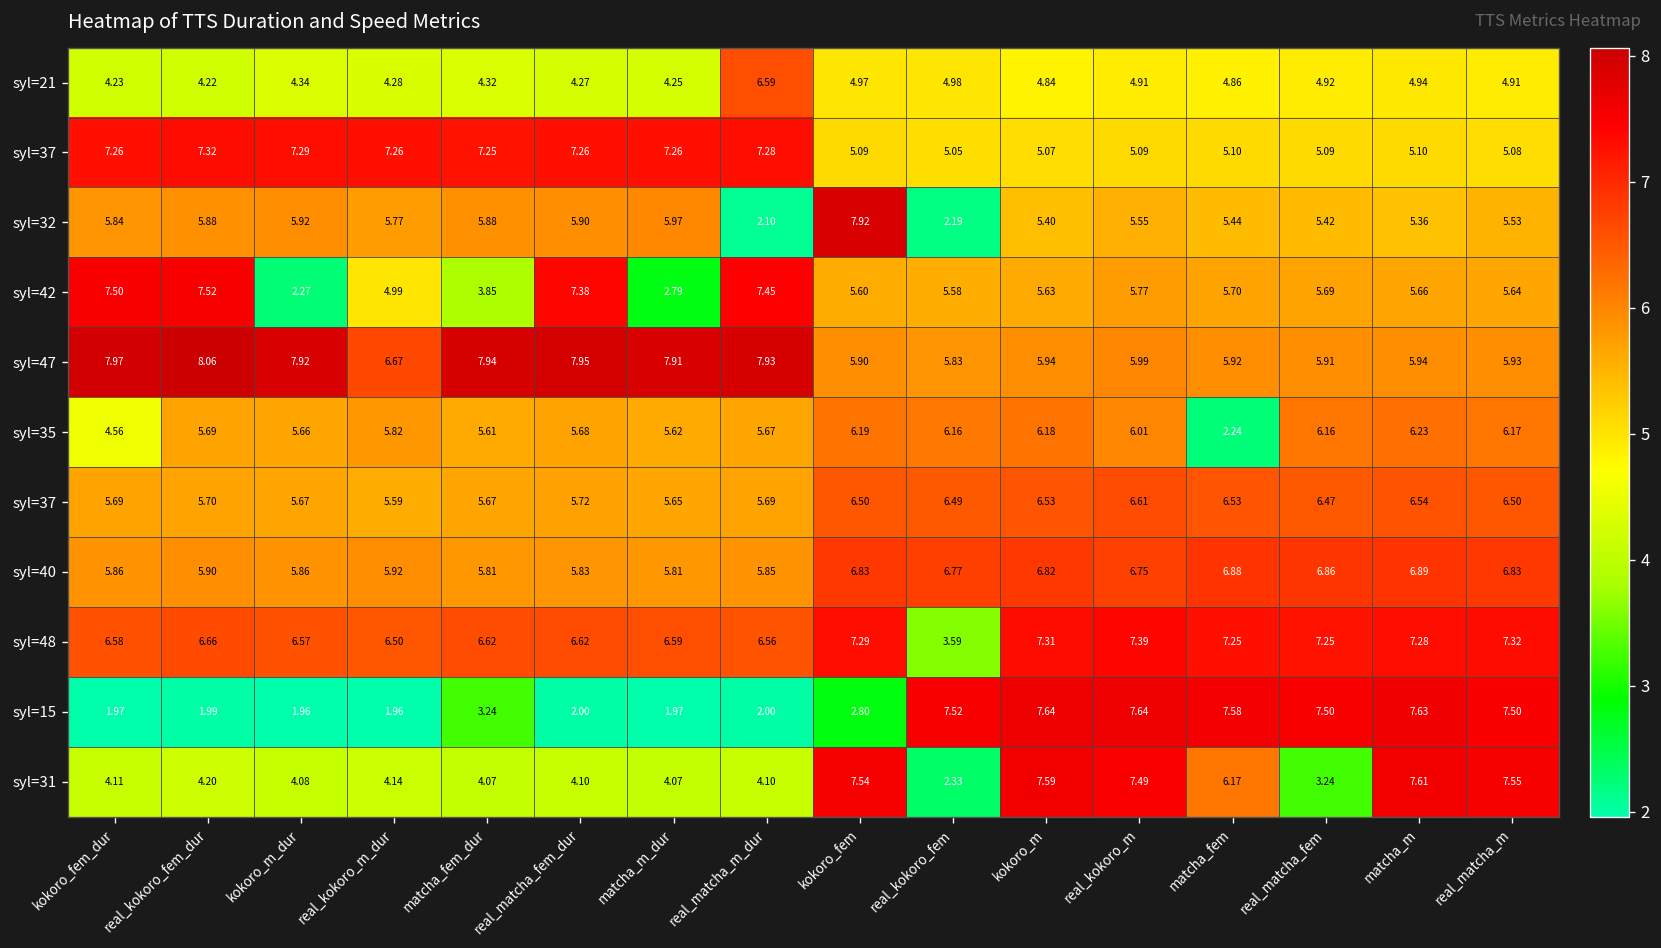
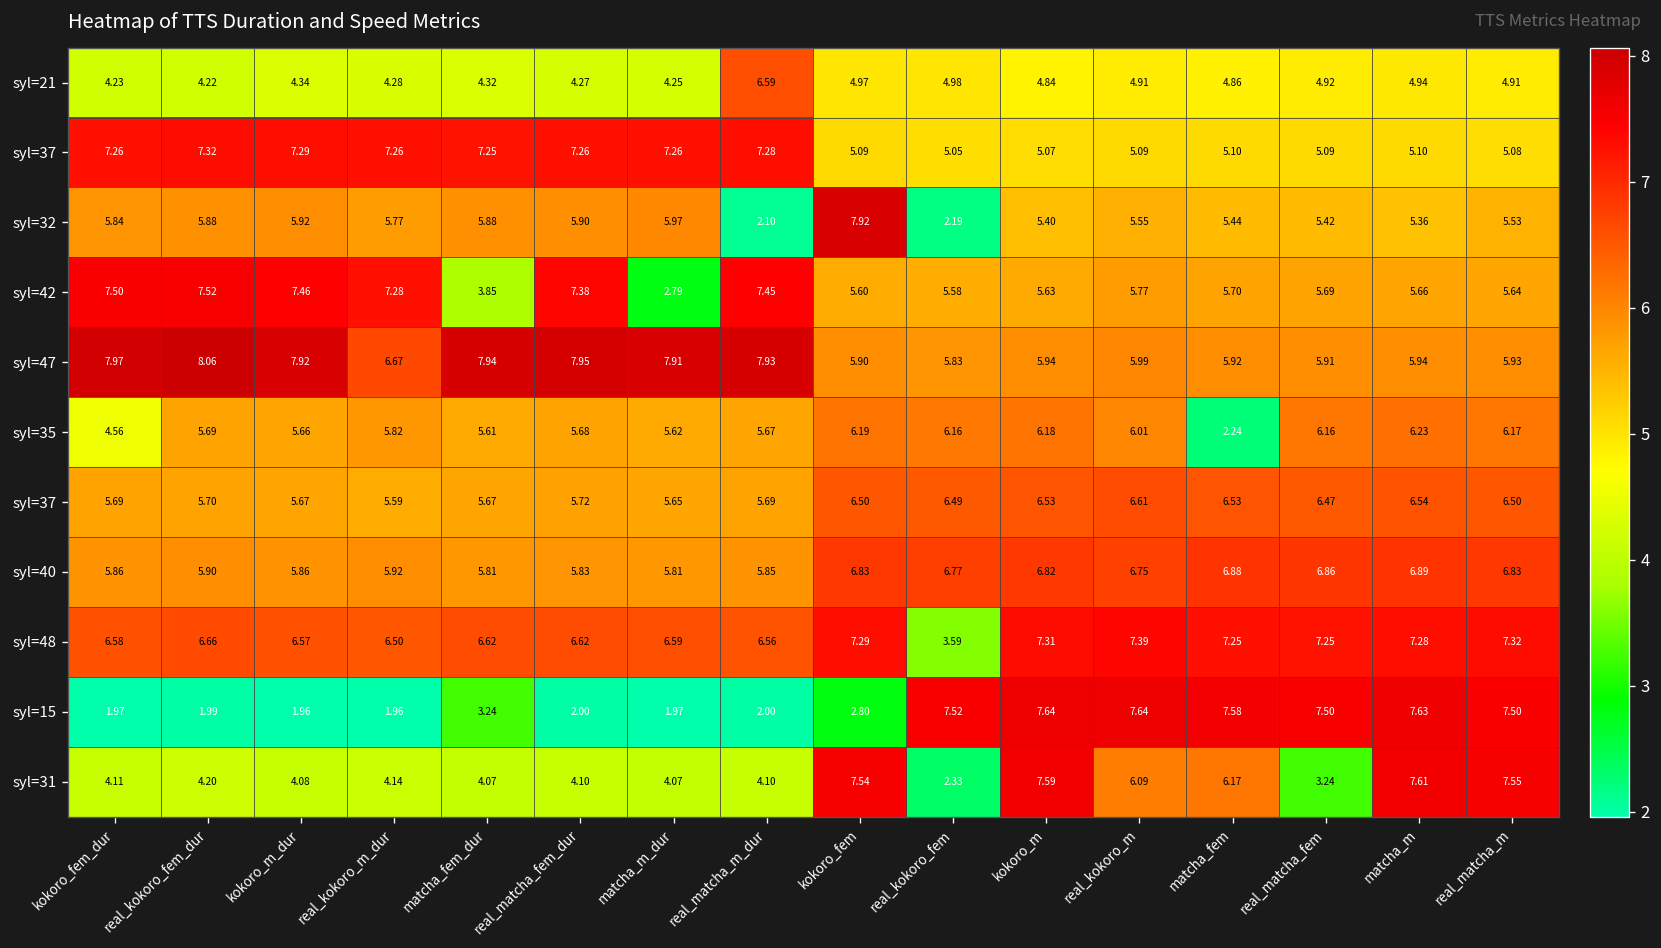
syl=42, kokoro_m_dur: 2.27 -> 7.46
syl=42, real_kokoro_m_dur: 4.99 -> 7.28
syl=31, real_kokoro_m: 7.49 -> 6.09
